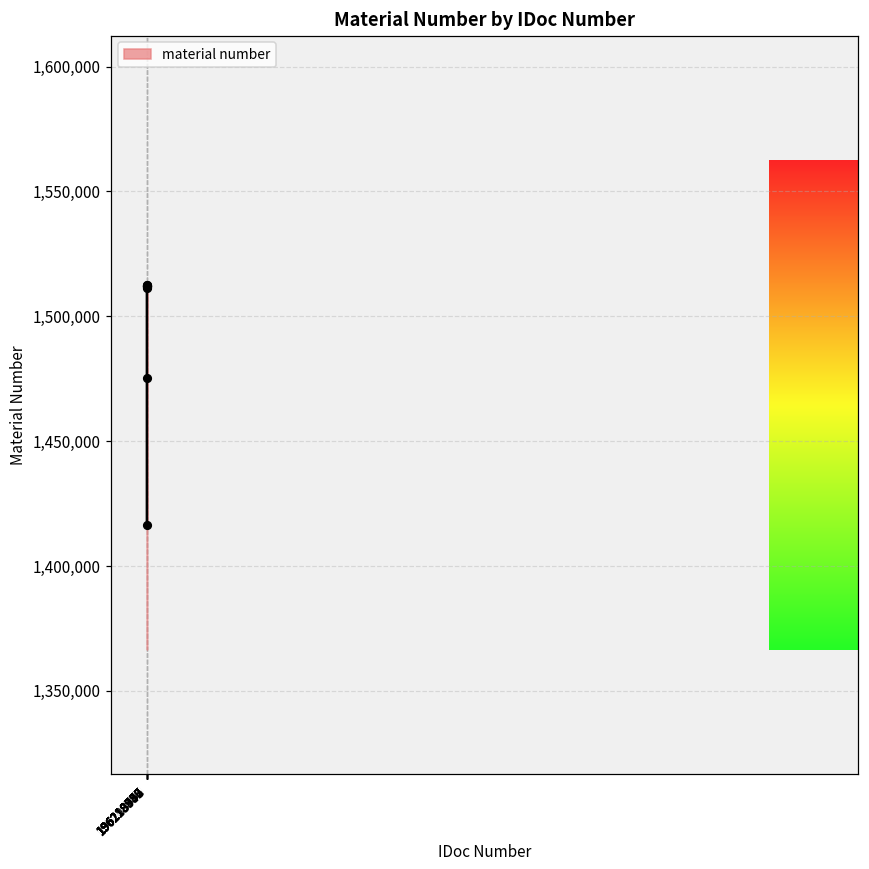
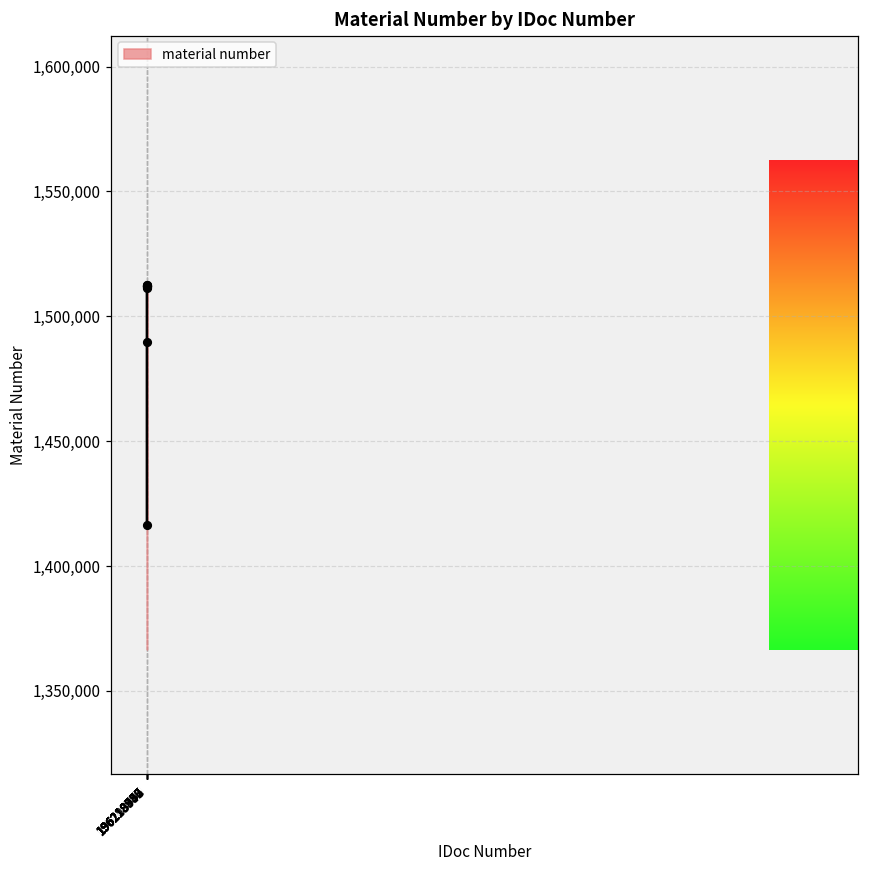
196213772: 1,475,000 -> 1,490,000
